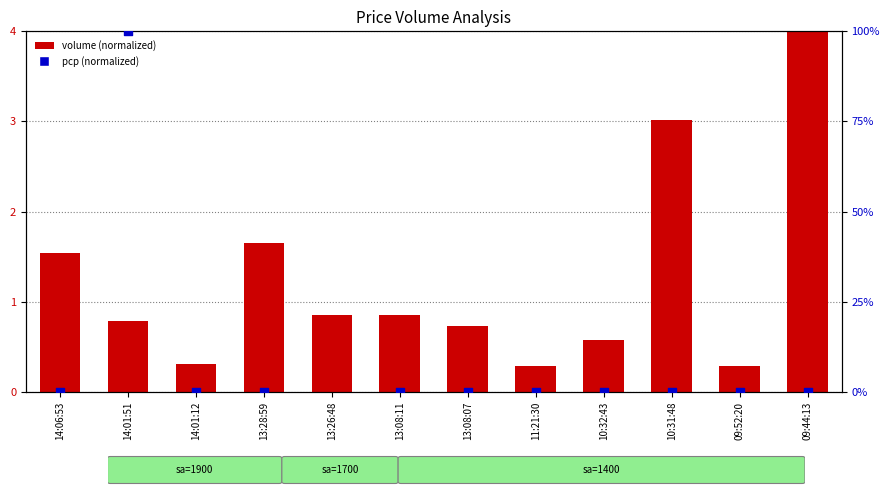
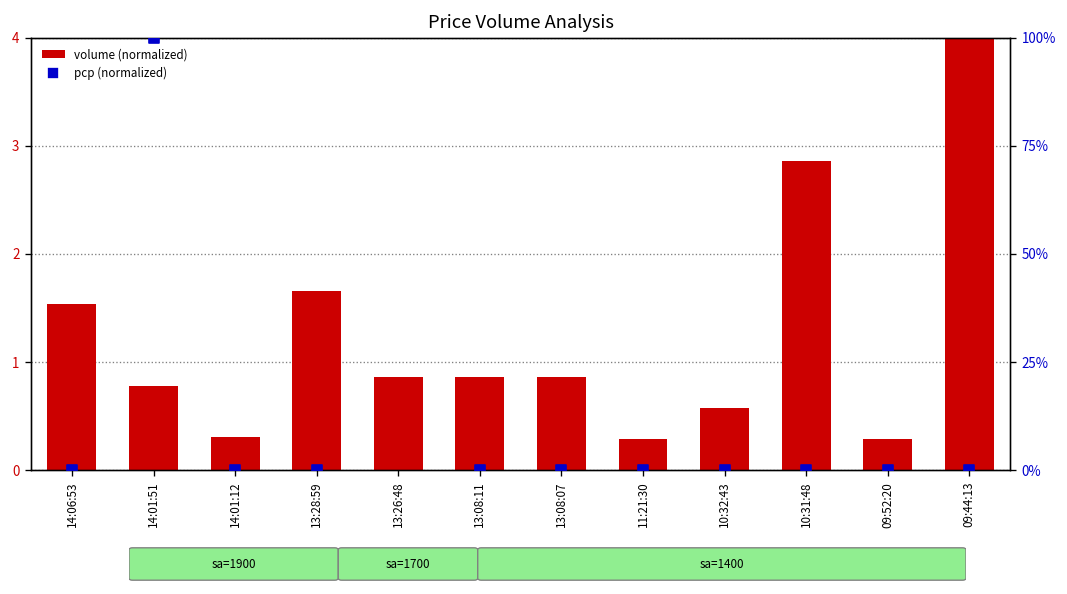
volume (normalized), 13:08:07: 0.7 -> 0.9
volume (normalized), 10:31:48: 3.0 -> 2.9
